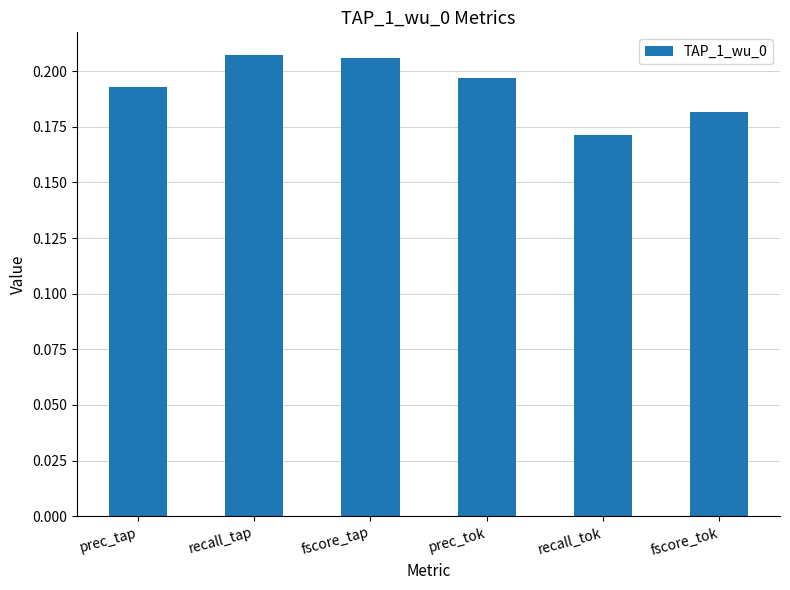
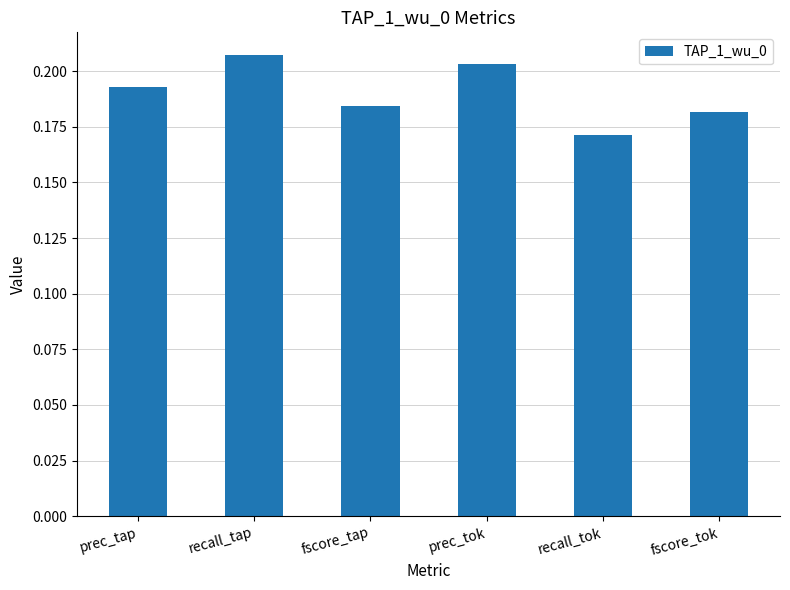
fscore_tap: 0.206 -> 0.184
prec_tok: 0.197 -> 0.203
